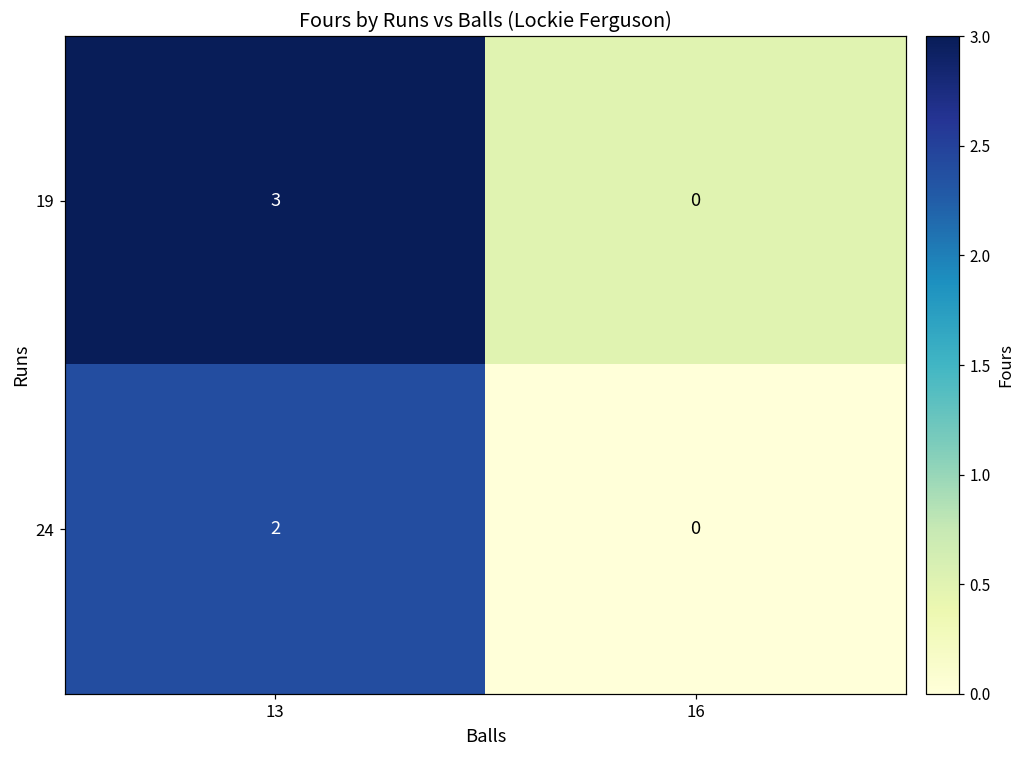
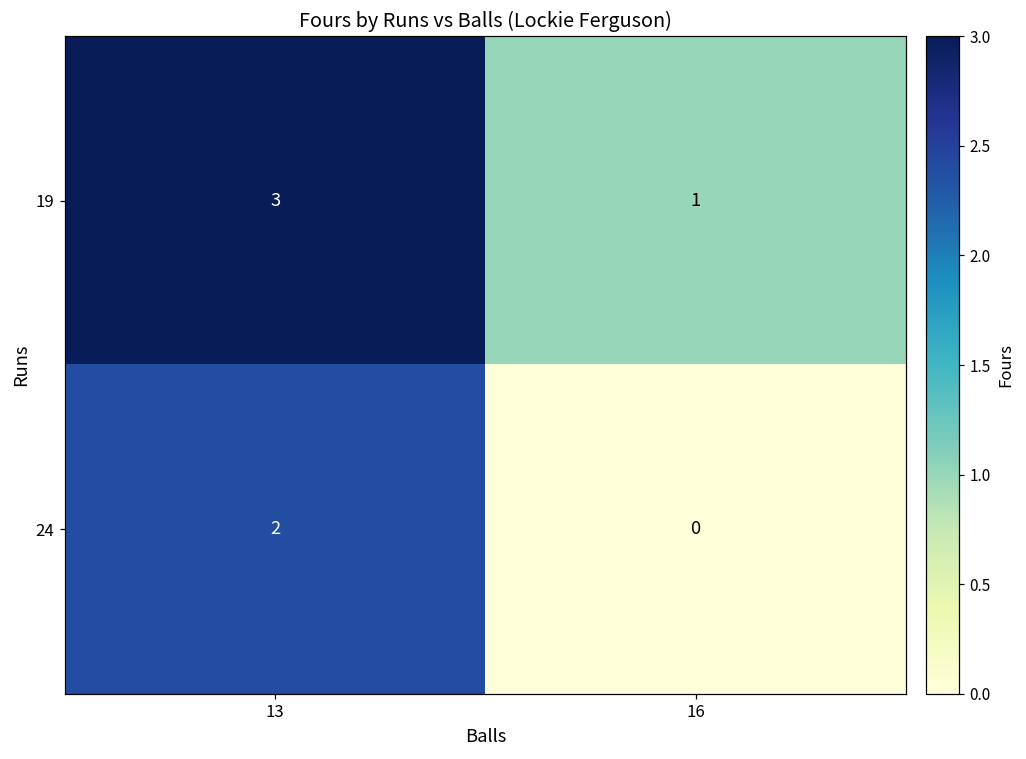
19, 16: 0 -> 1
